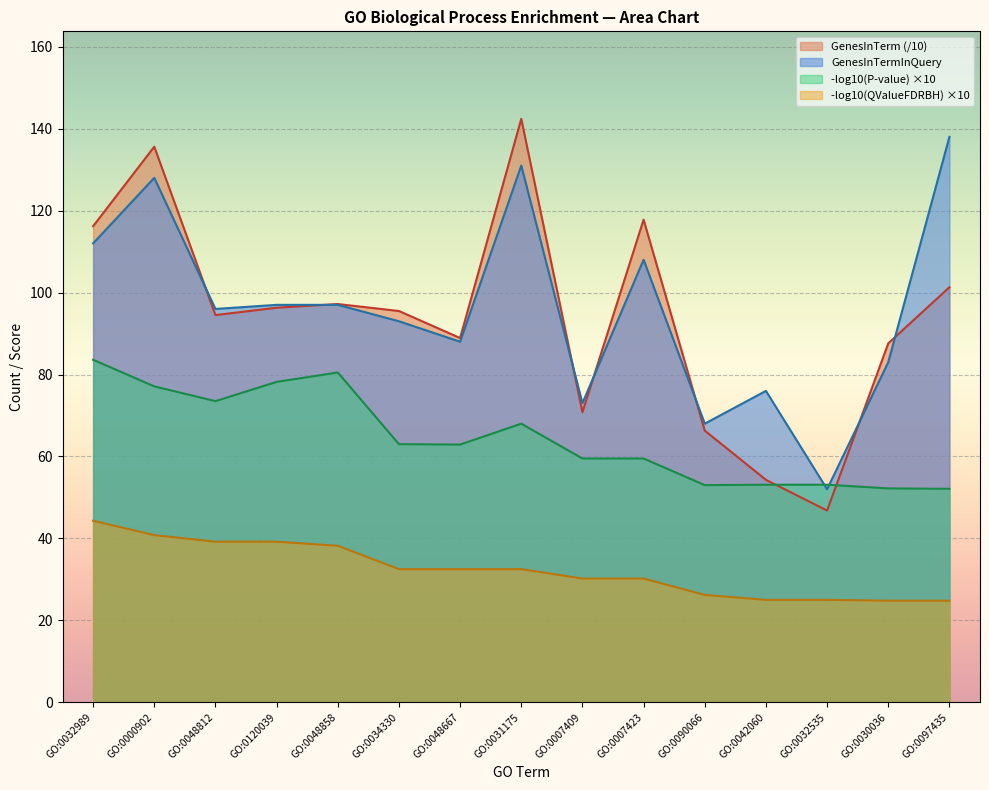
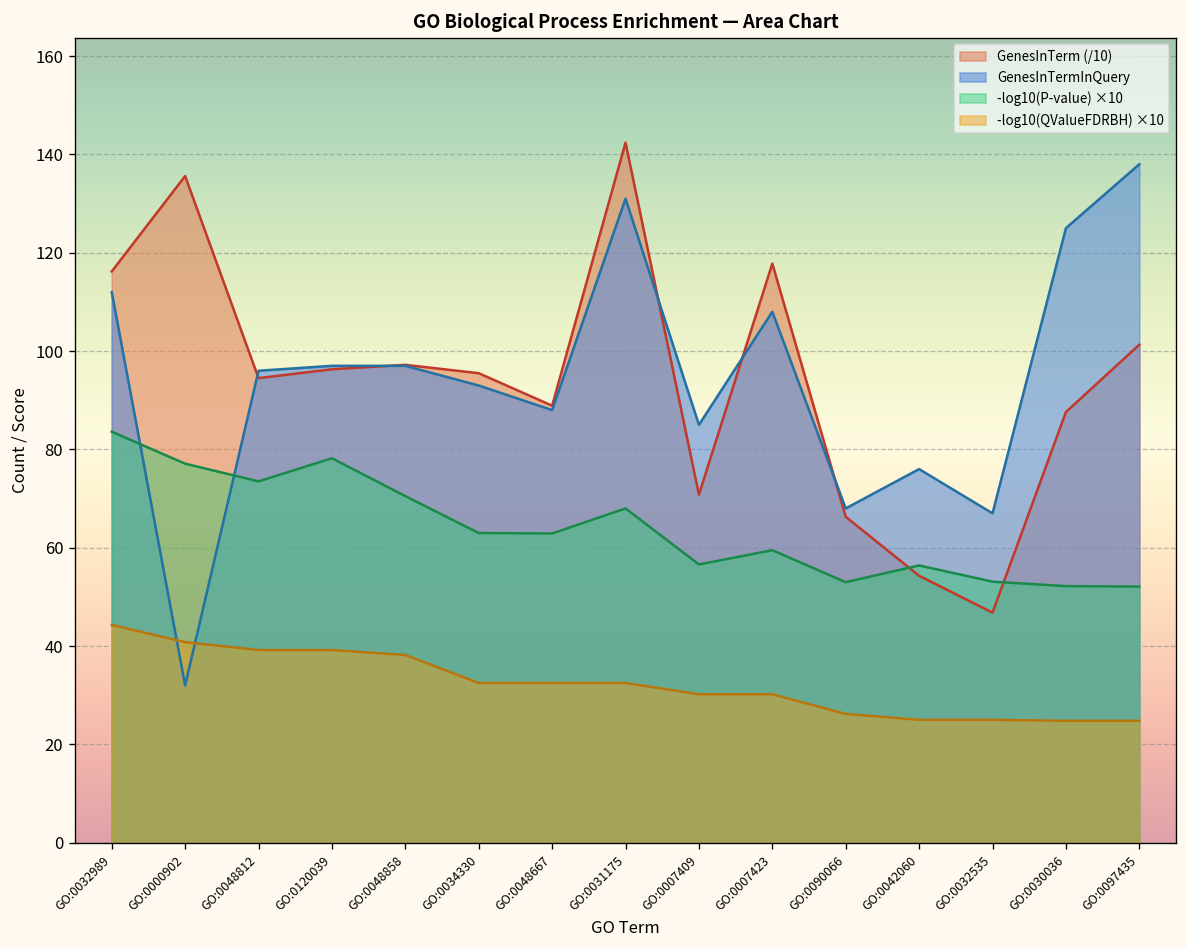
GenesInTermInQuery, GO:0000902: 128 -> 32
-log10(P-value) ×10, GO:0048858: 81 -> 71
GenesInTermInQuery, GO:0007409: 73 -> 85
-log10(P-value) ×10, GO:0007409: 60 -> 57
-log10(P-value) ×10, GO:0042060: 53 -> 56
GenesInTermInQuery, GO:0032535: 52 -> 67
GenesInTermInQuery, GO:0030036: 83 -> 125
